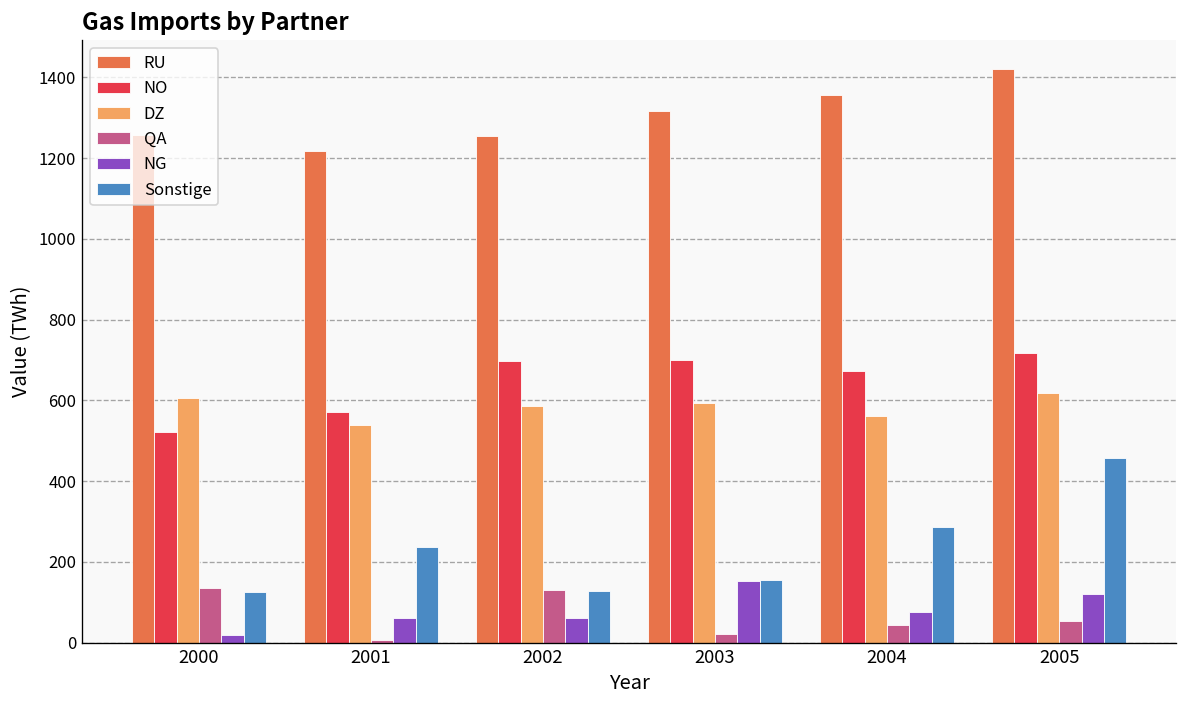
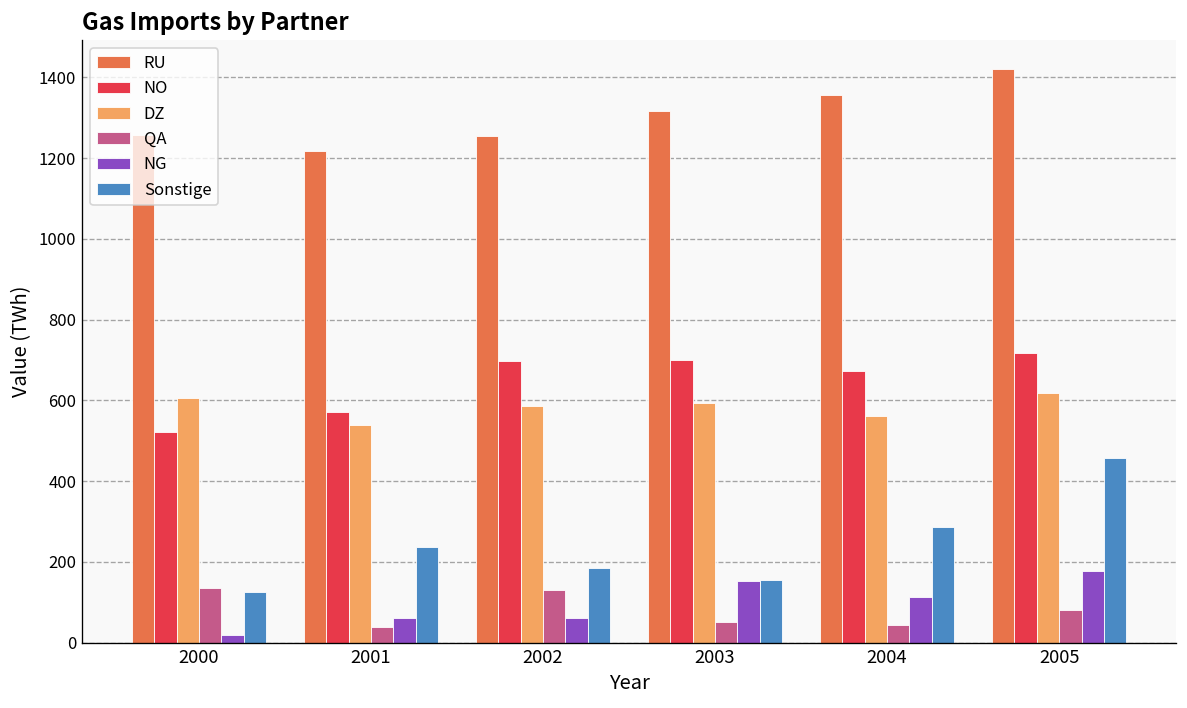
QA, 2001: 10 -> 40
Sonstige, 2002: 130 -> 180
QA, 2003: 20 -> 50
NG, 2004: 70 -> 110
QA, 2005: 50 -> 80
NG, 2005: 120 -> 180
